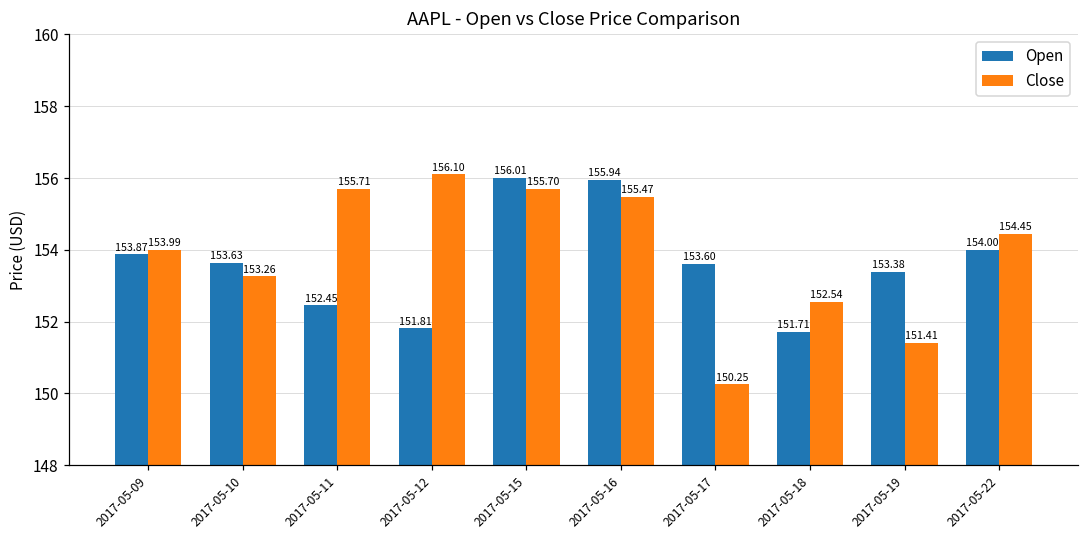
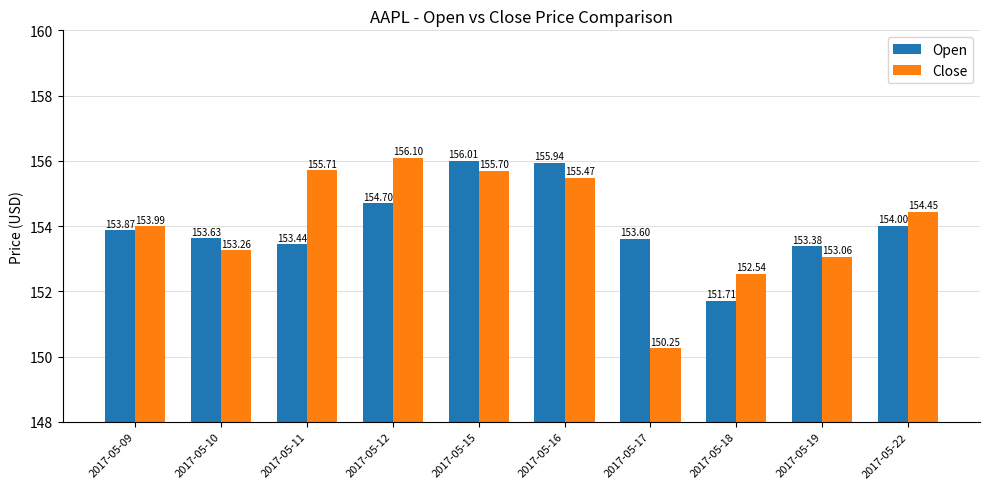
Open, 2017-05-11: 152.45 -> 153.44
Open, 2017-05-12: 151.81 -> 154.70
Close, 2017-05-19: 151.41 -> 153.06
